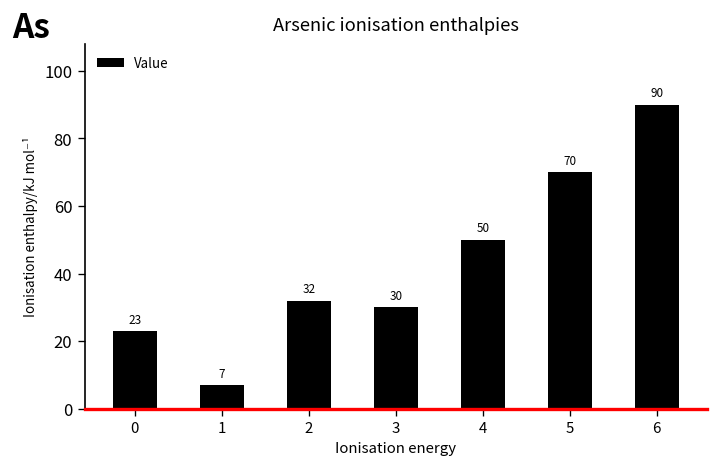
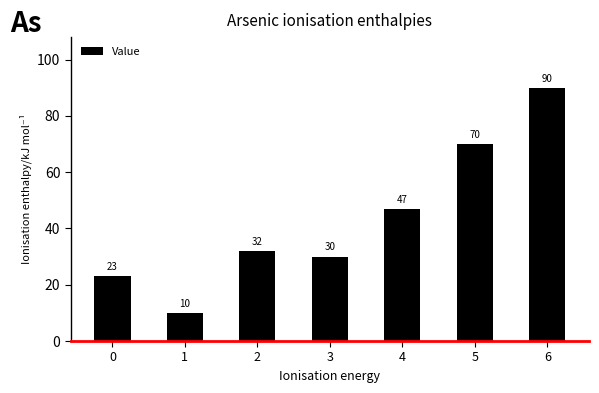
1: 7 -> 10
4: 50 -> 47
